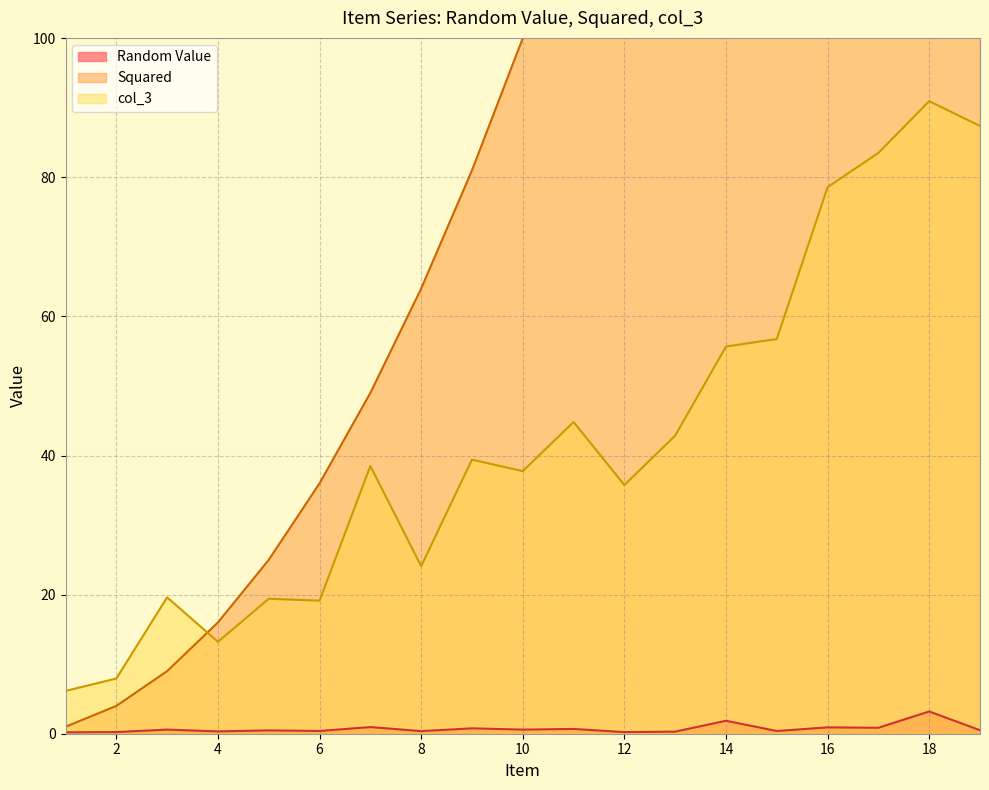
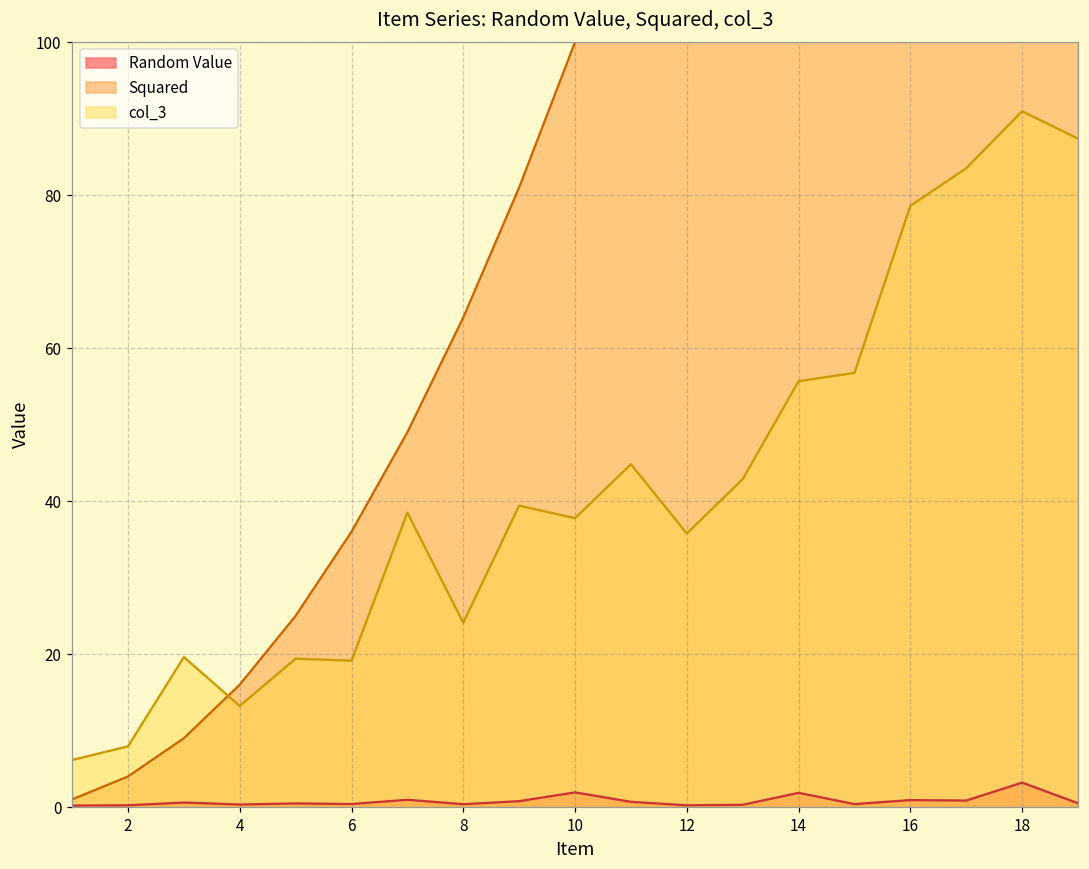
Random Value, 10: 1 -> 2
